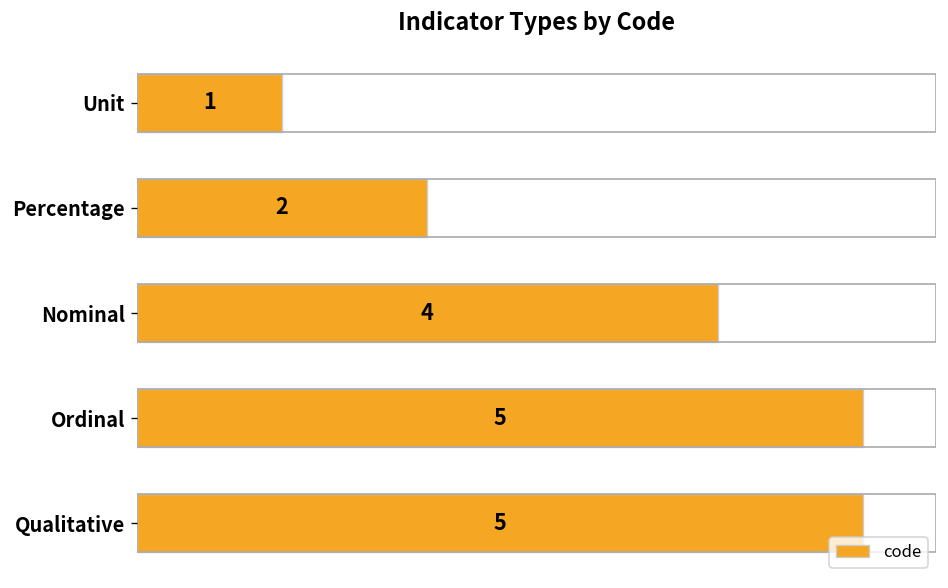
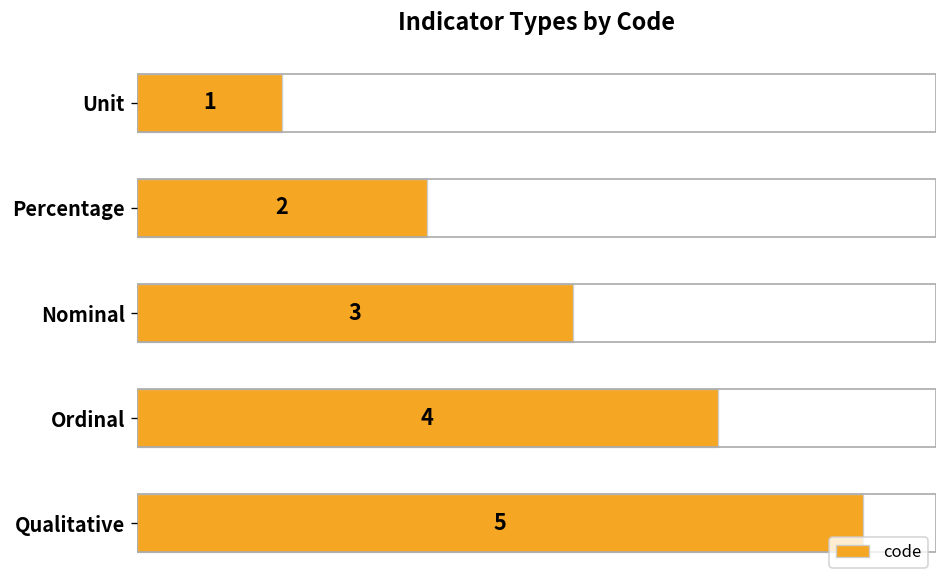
Nominal: 4 -> 3
Ordinal: 5 -> 4
